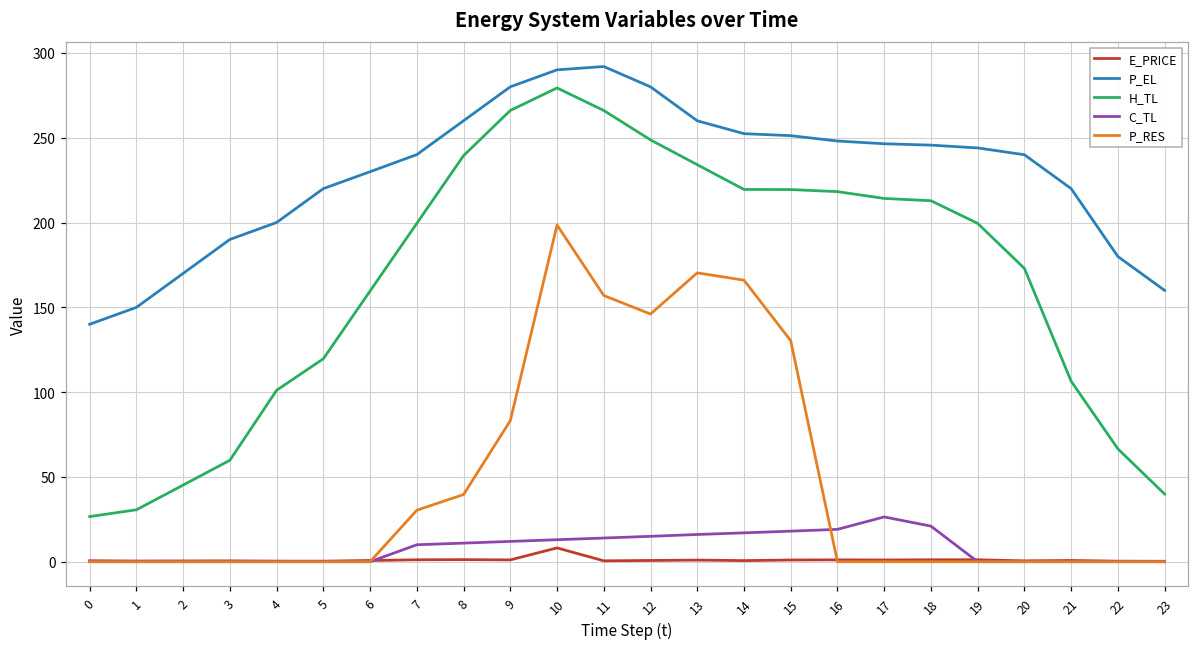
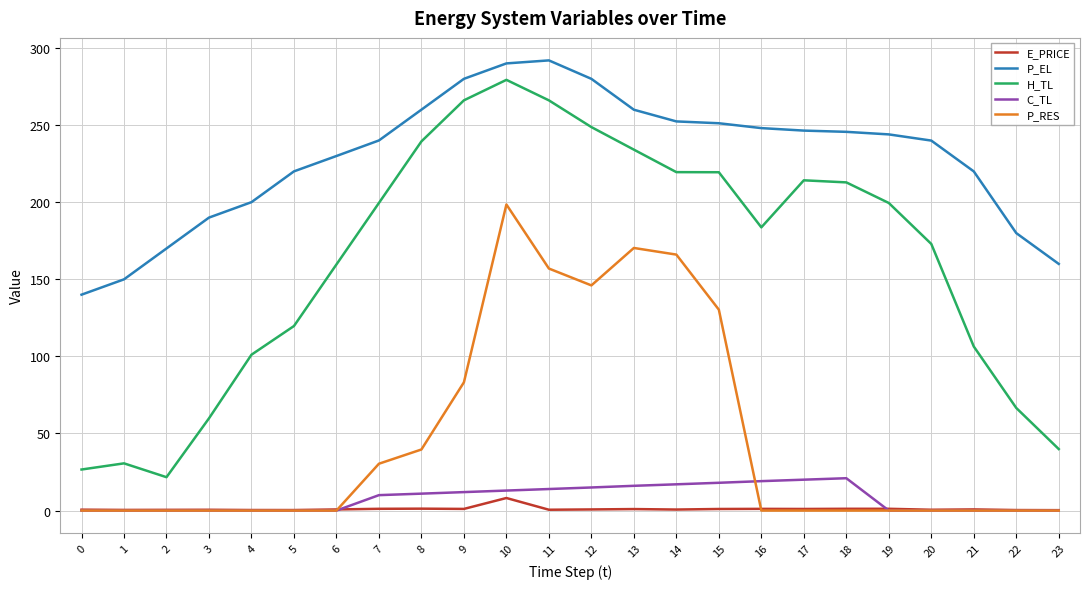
H_TL, 2: 45 -> 22
H_TL, 16: 218 -> 184
C_TL, 17: 26 -> 20
